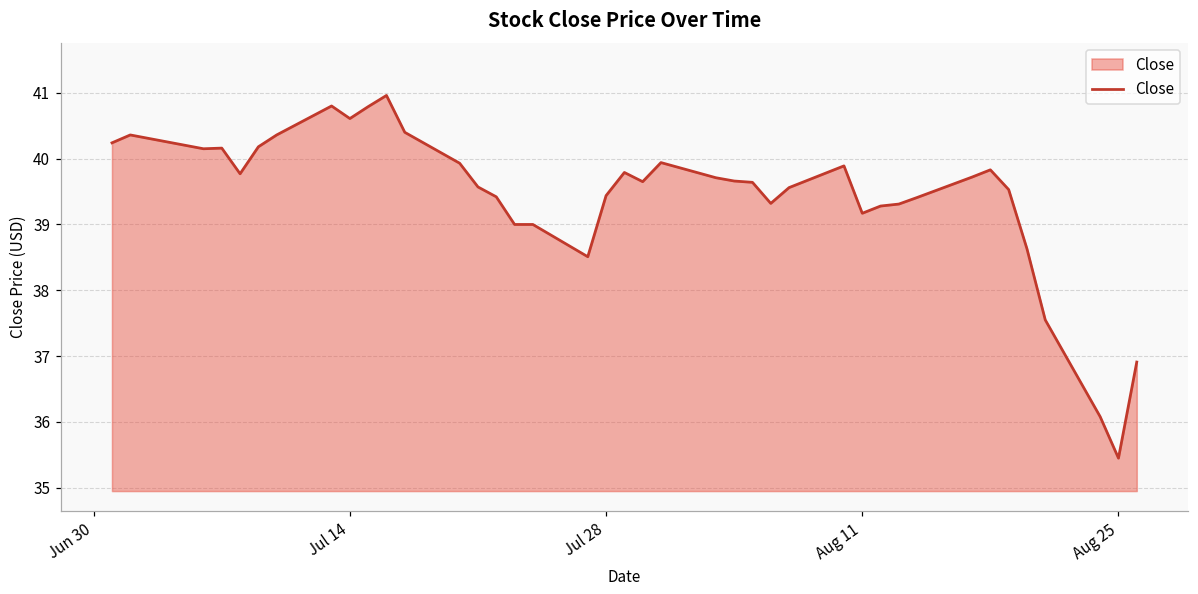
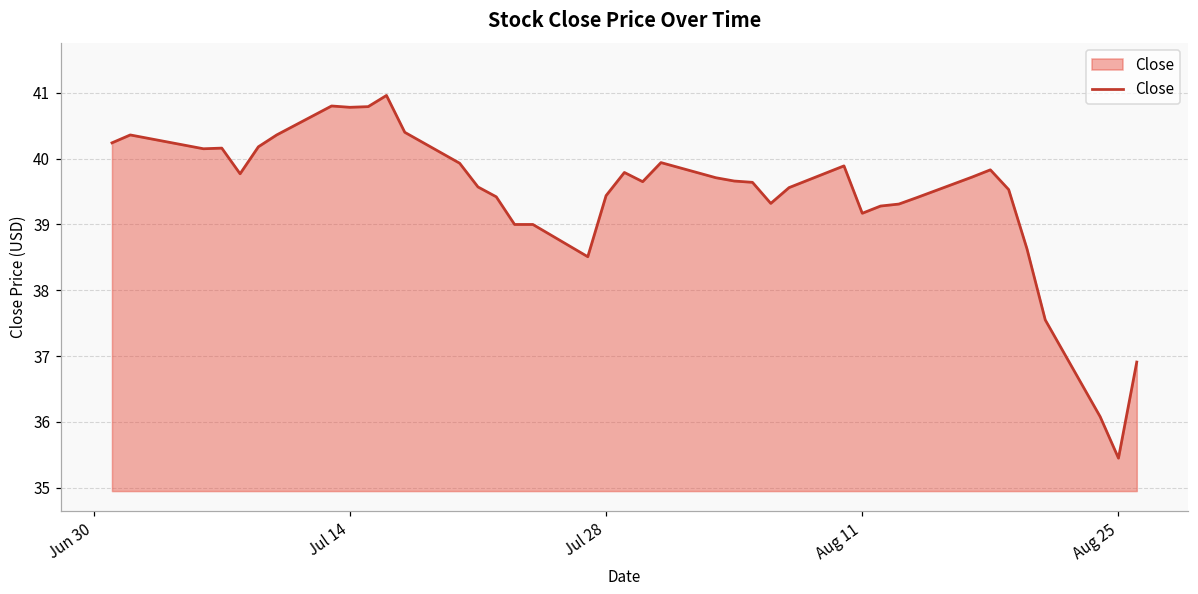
Jul 14: 40.6 -> 40.8
